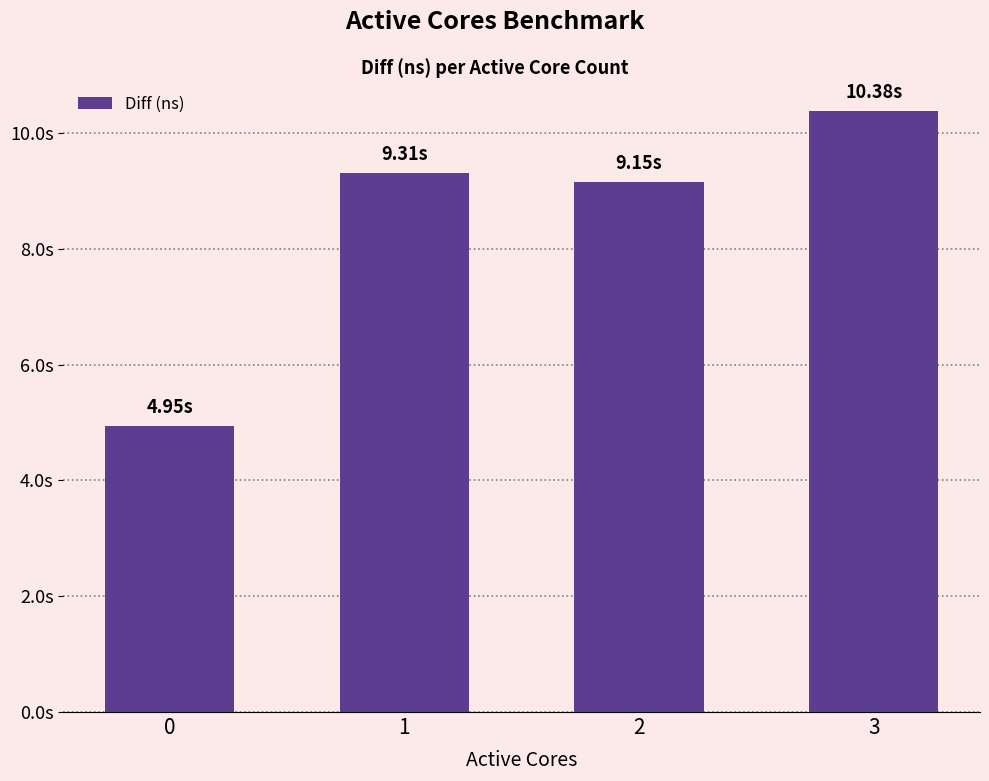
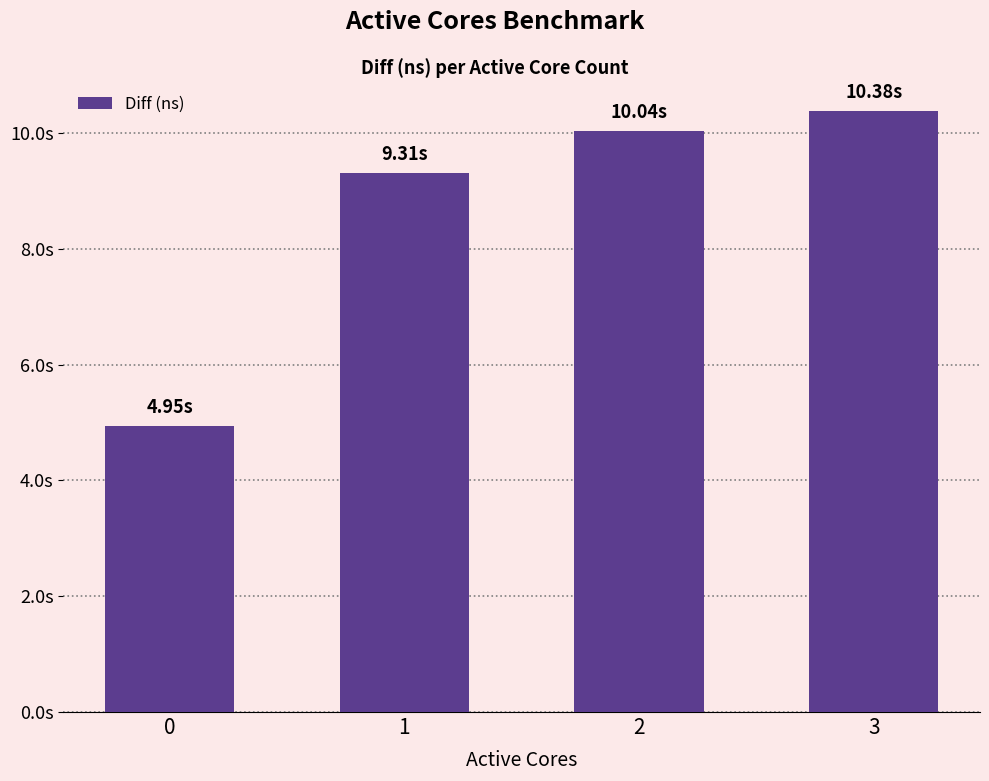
2: 9.15s -> 10.04s
